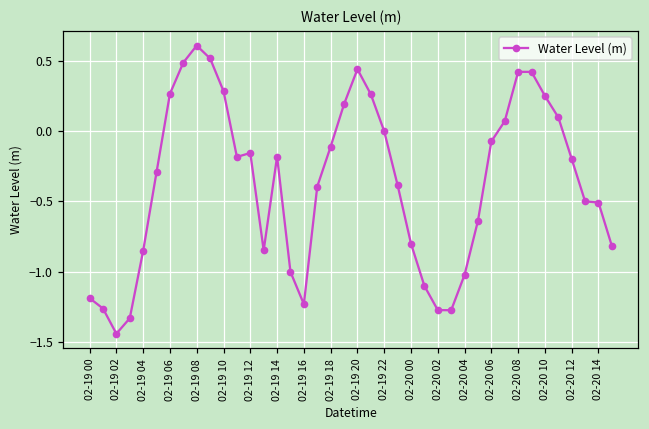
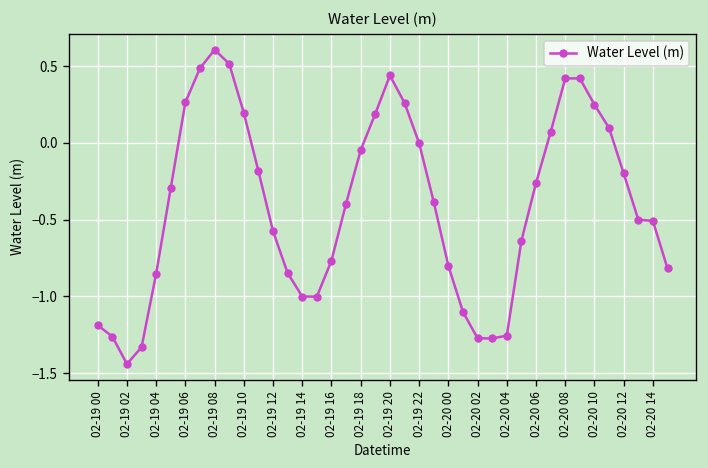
02-19 10: 0.28 -> 0.19
02-19 12: -0.16 -> -0.58
02-19 14: -0.18 -> -1.00
02-19 16: -1.23 -> -0.77
02-19 18: -0.11 -> -0.05
02-20 04: -1.02 -> -1.26
02-20 06: -0.07 -> -0.26
